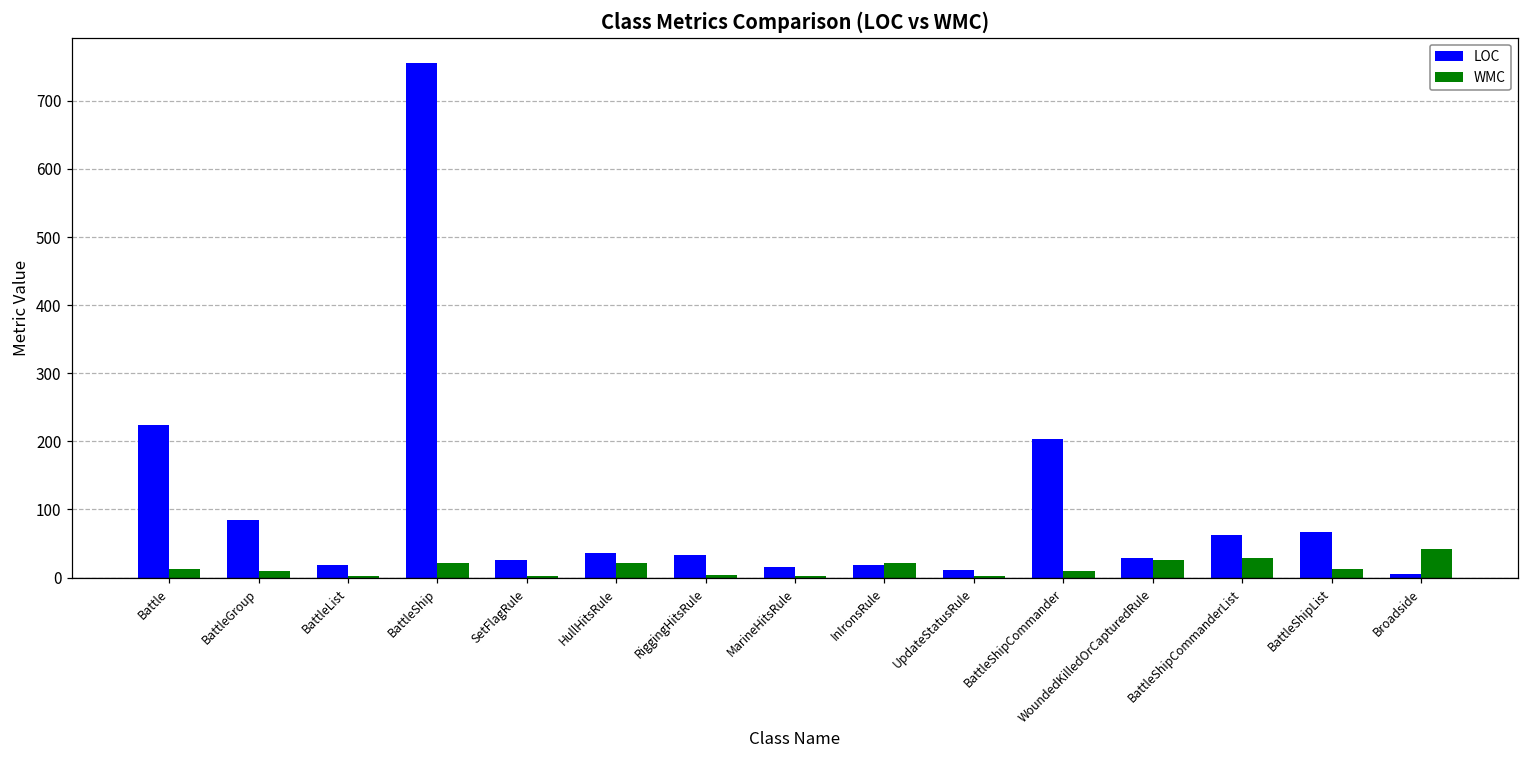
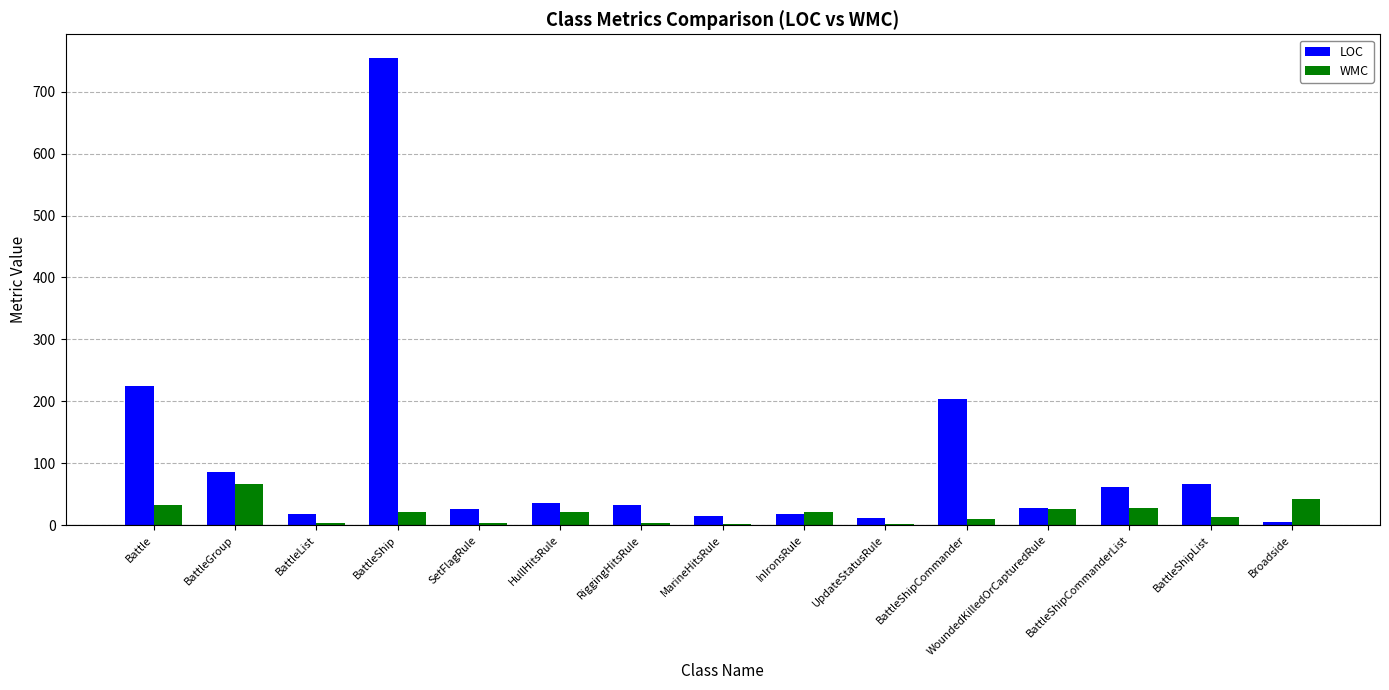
WMC, Battle: 10 -> 30
WMC, BattleGroup: 10 -> 70
